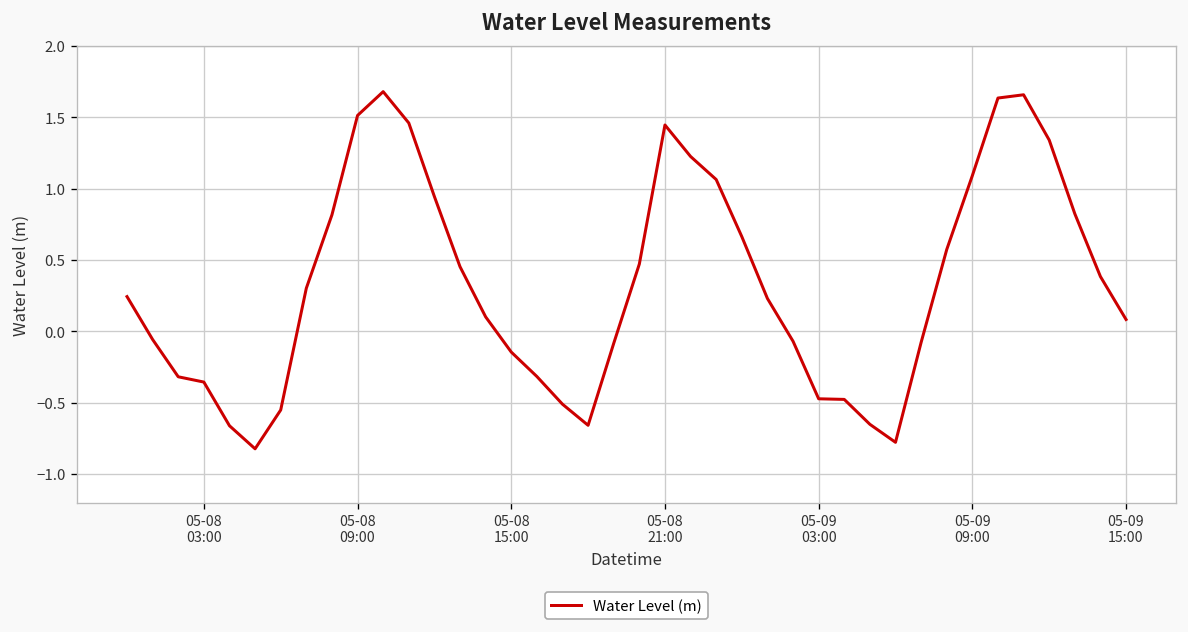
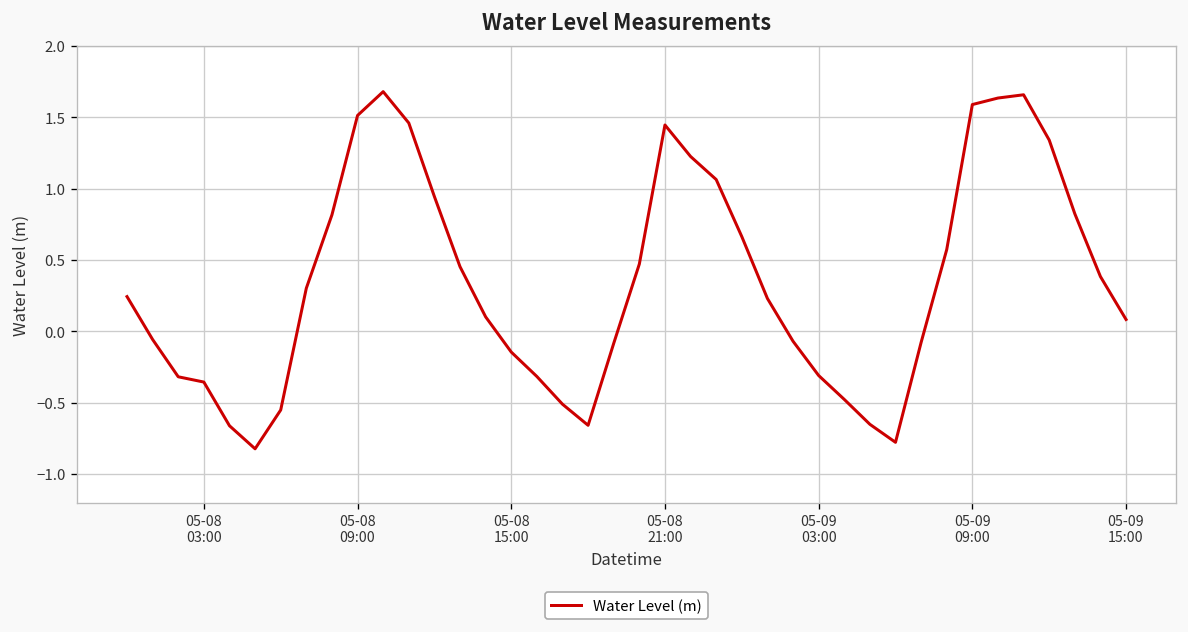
05-09 03:00: -0.47 -> -0.31
05-09 09:00: 1.09 -> 1.59
